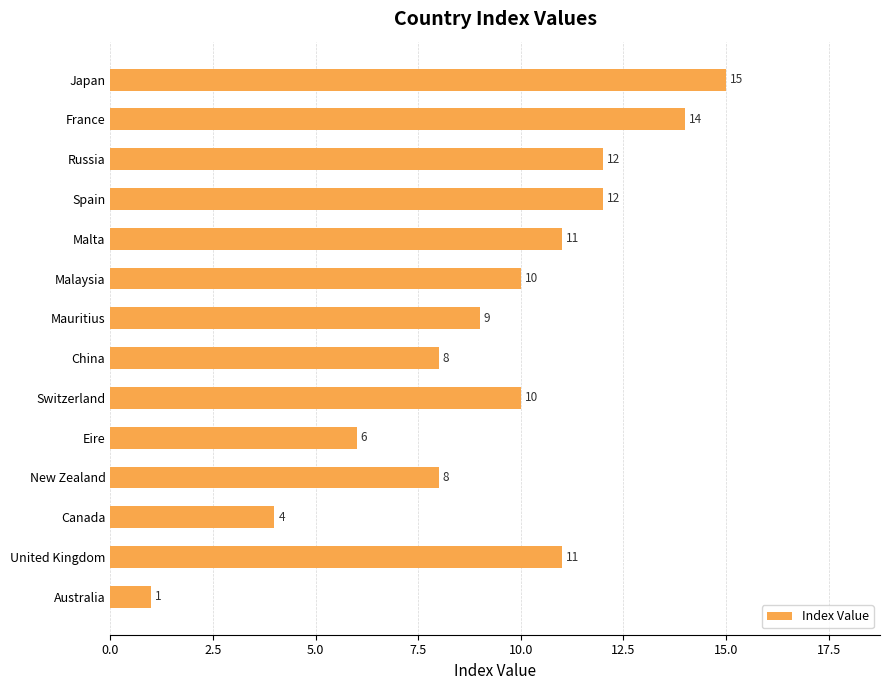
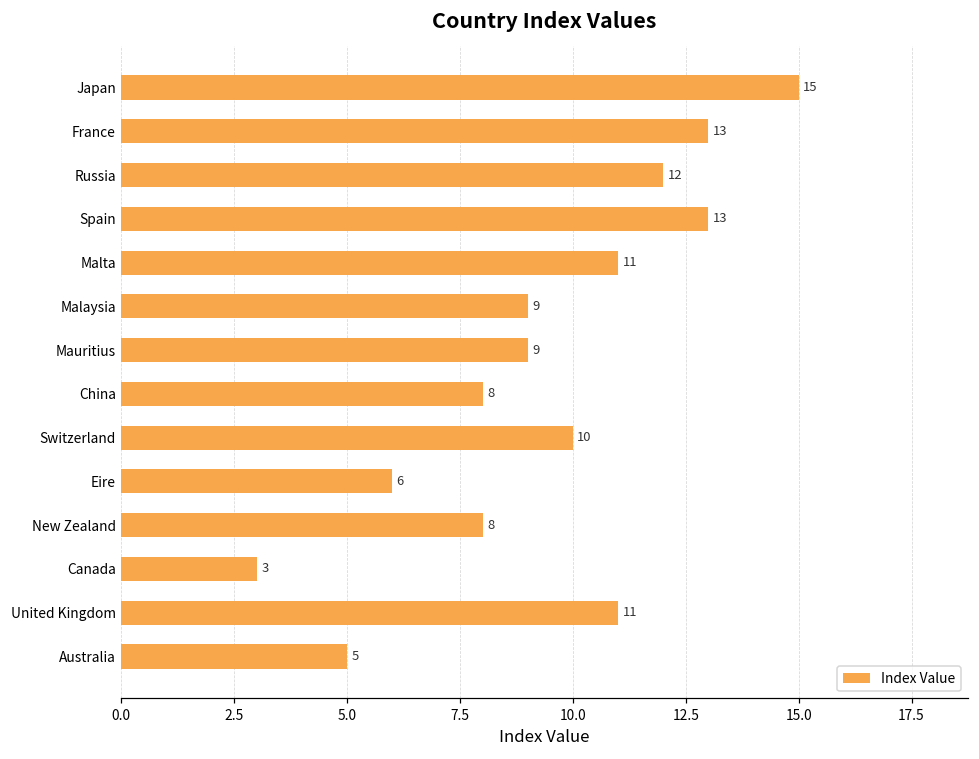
France: 14 -> 13
Spain: 12 -> 13
Malaysia: 10 -> 9
Canada: 4 -> 3
Australia: 1 -> 5
